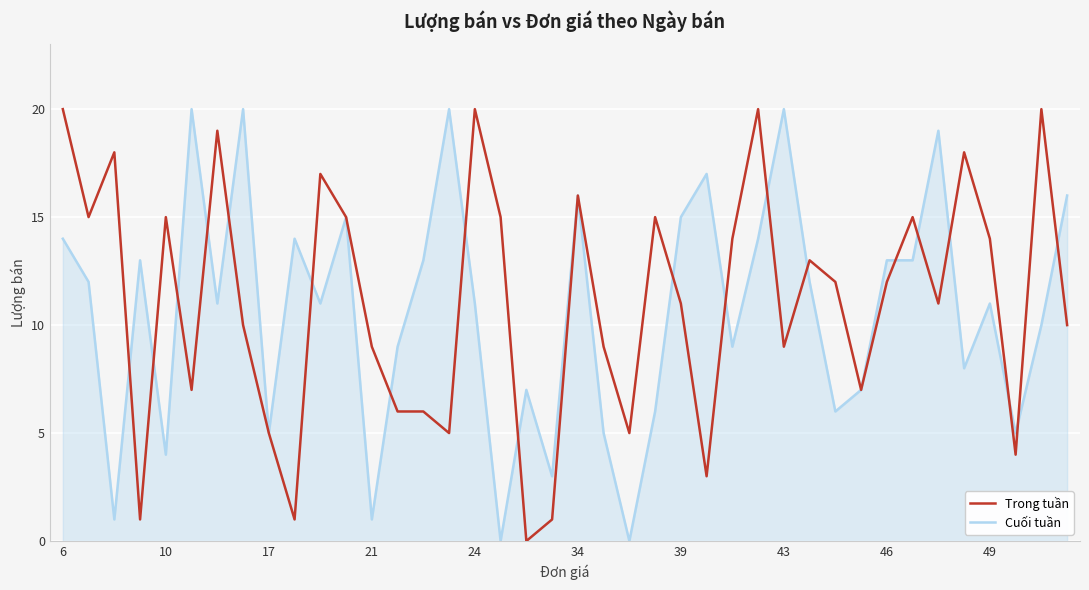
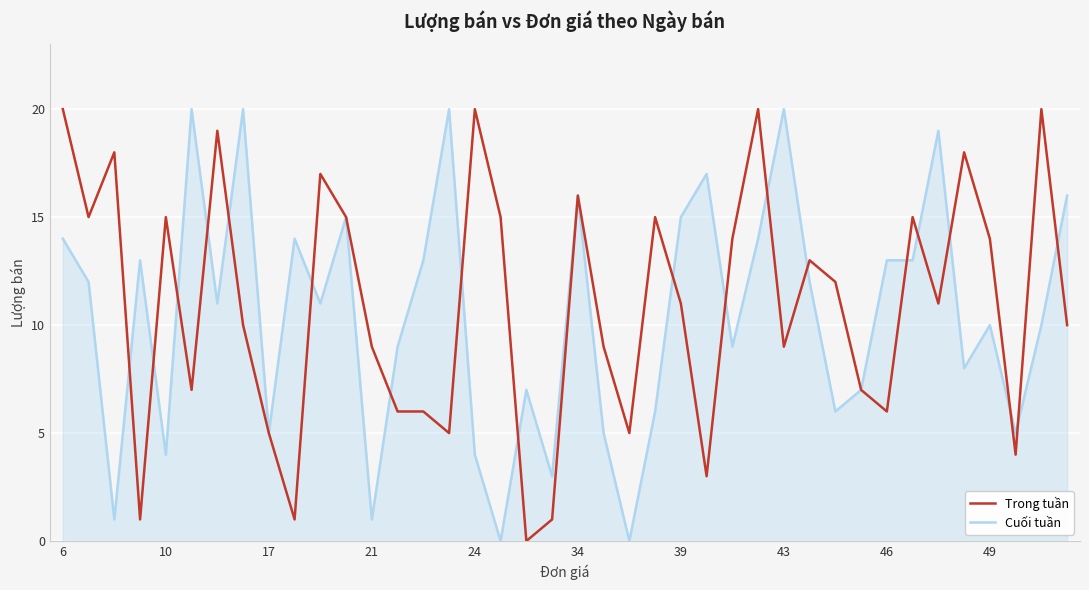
Cuối tuần, 24: 11 -> 4
Trong tuần, 46: 12 -> 6
Cuối tuần, 49: 11 -> 10
